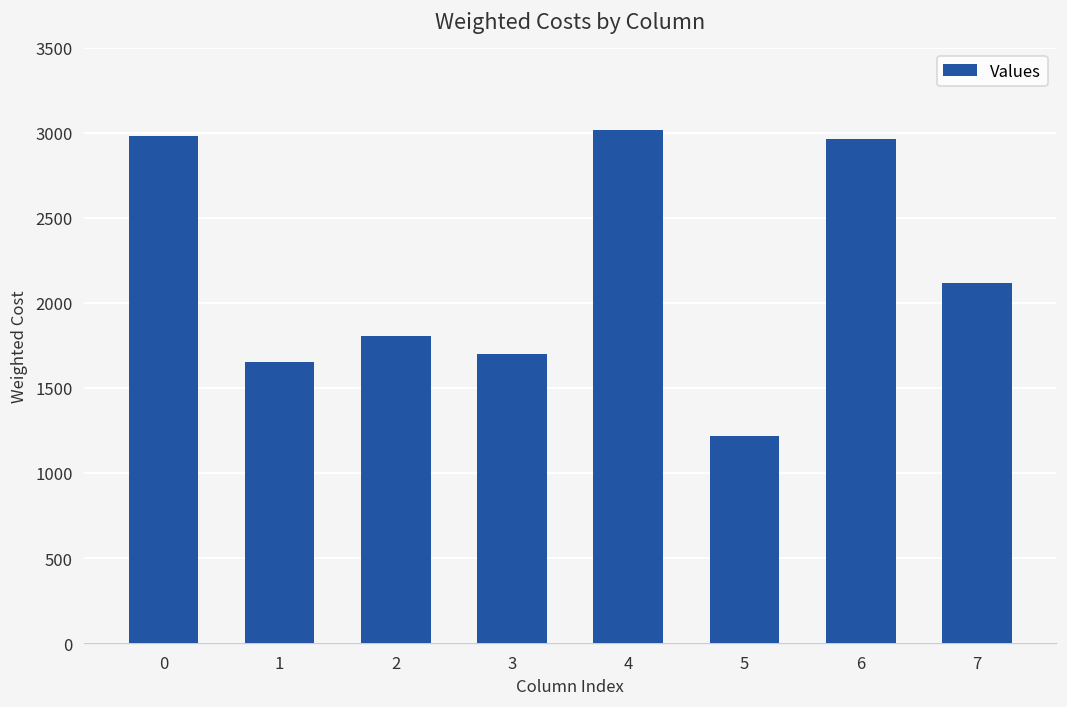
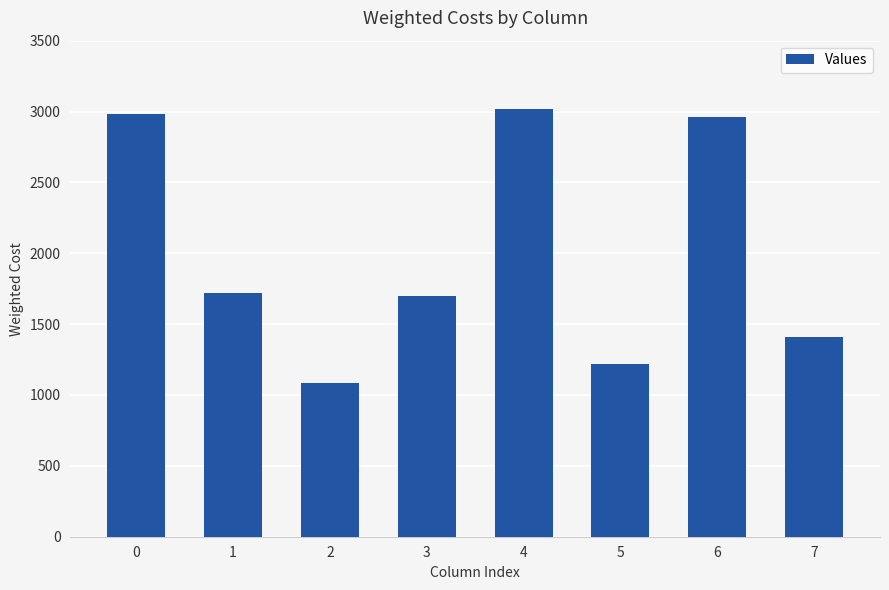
1: 1650 -> 1720
2: 1800 -> 1080
7: 2120 -> 1410
